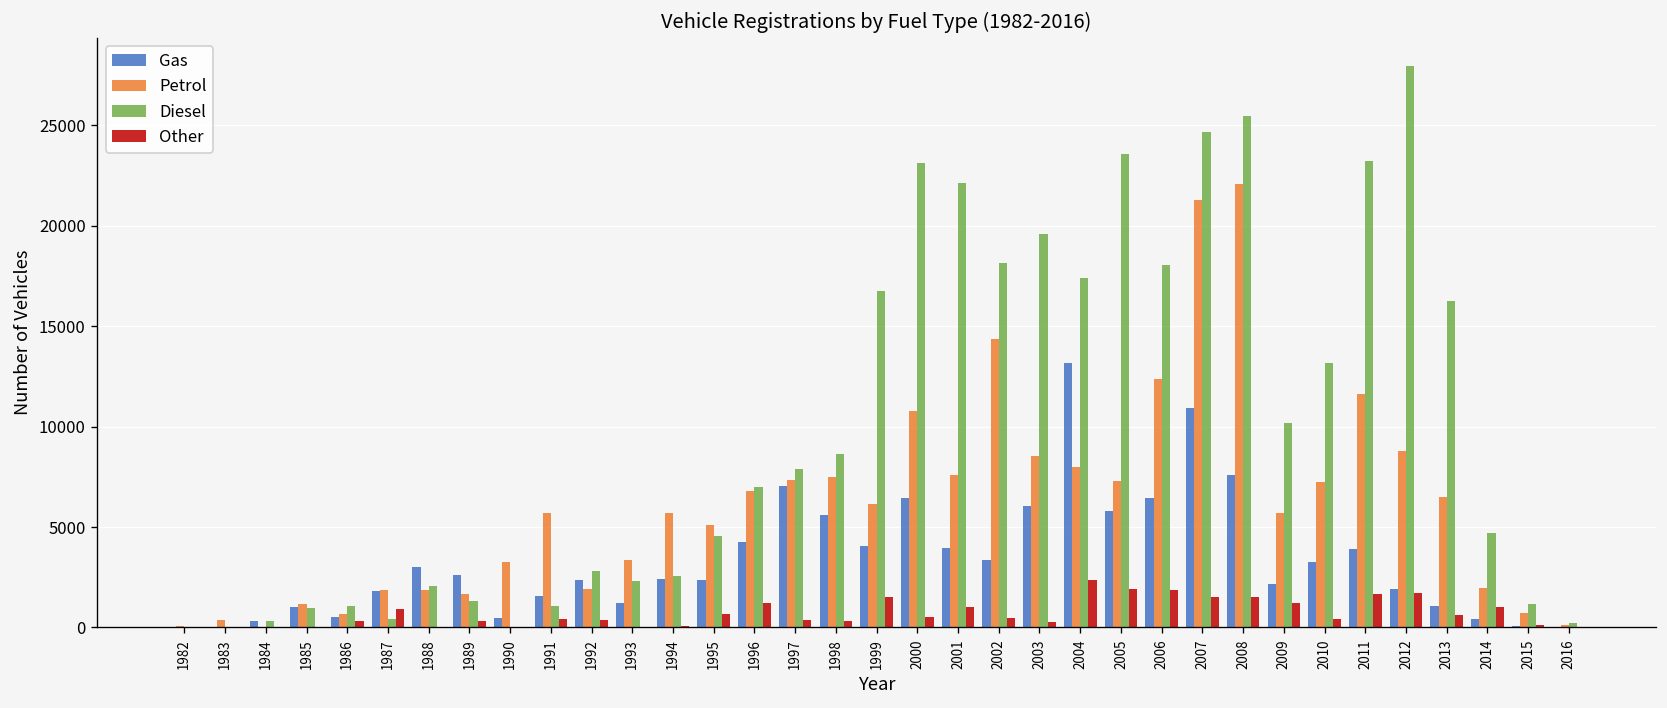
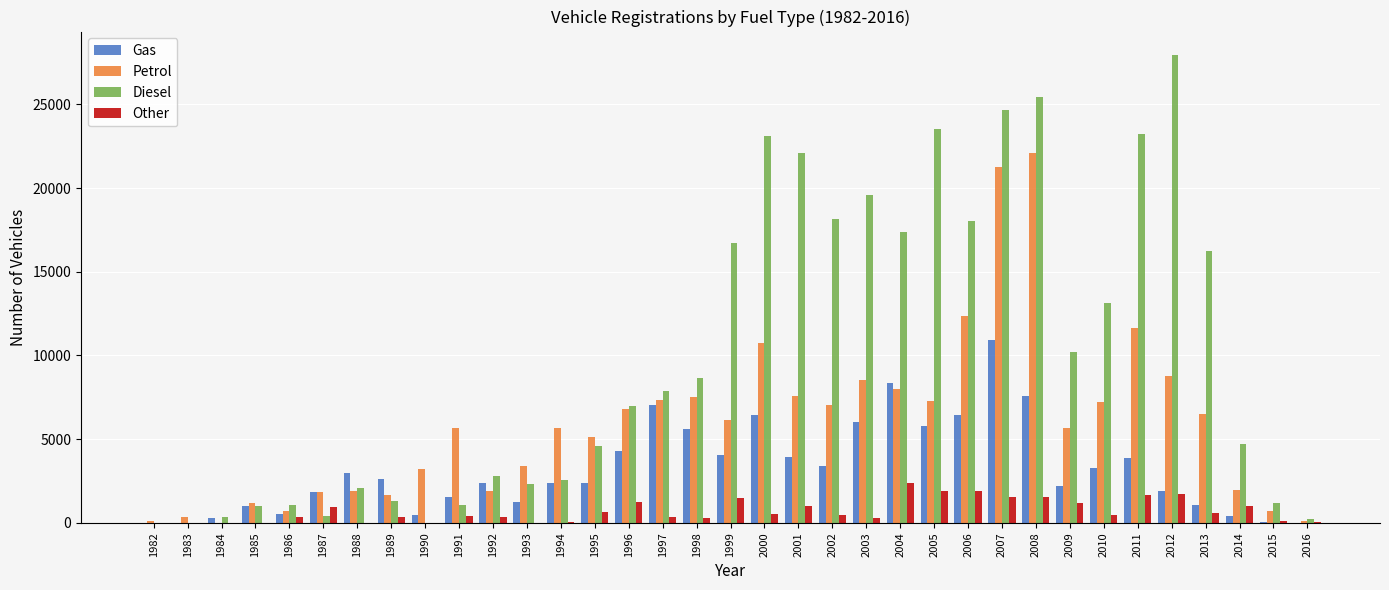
Petrol, 2002: 14300 -> 7100
Gas, 2004: 13200 -> 8300
